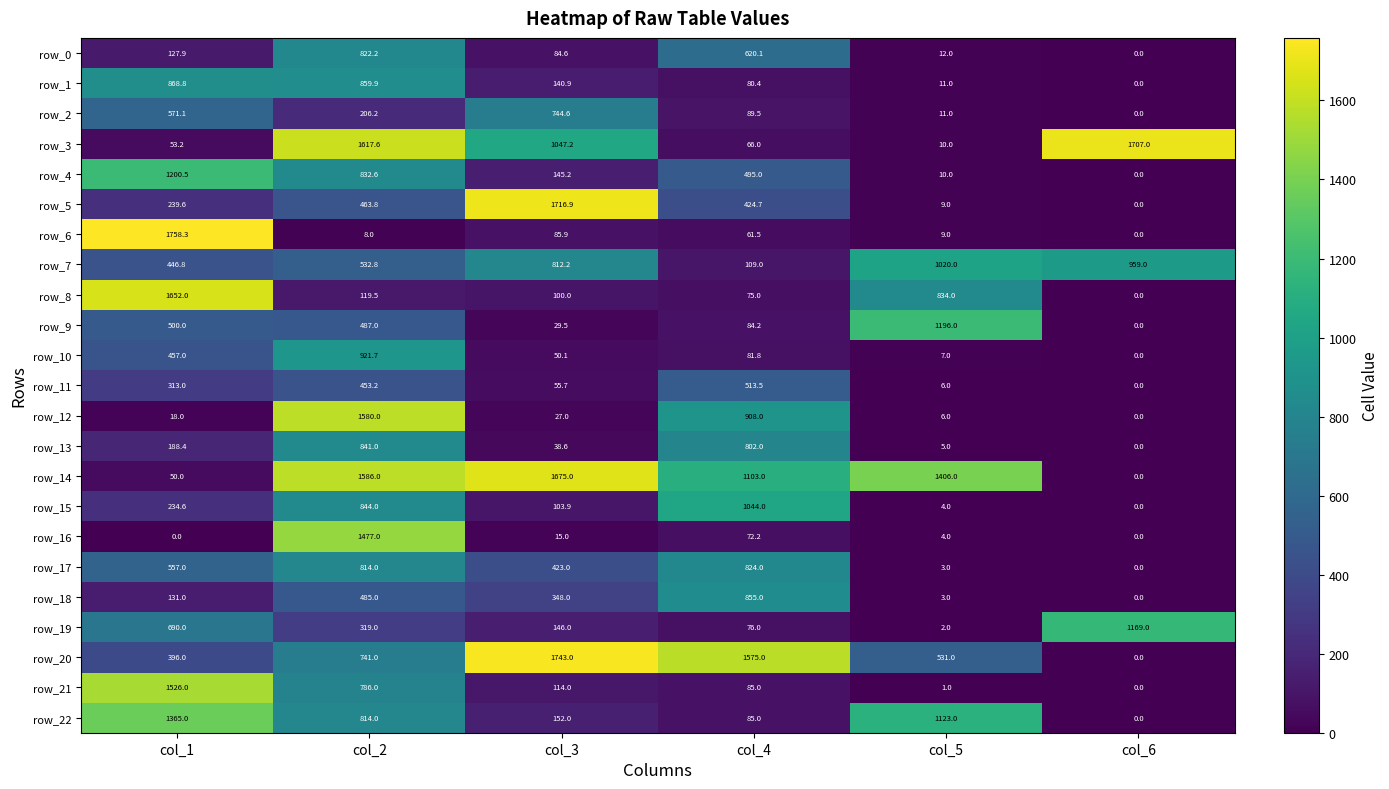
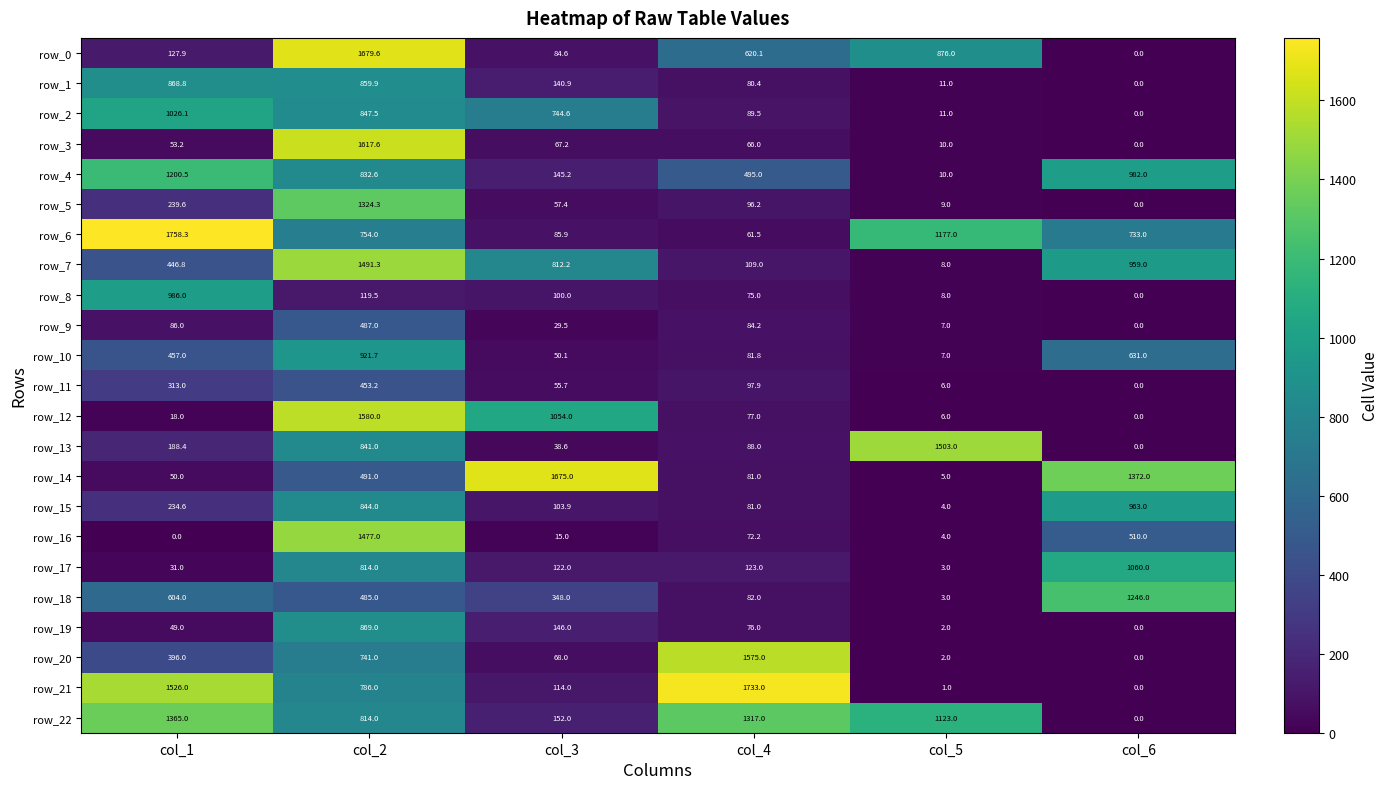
row_0, col_2: 822.2 -> 1679.6
row_0, col_5: 12.0 -> 876.0
row_2, col_1: 571.1 -> 1026.1
row_2, col_2: 206.2 -> 847.5
row_3, col_3: 1047.2 -> 67.2
row_3, col_6: 1707.0 -> 0.0
row_4, col_6: 0.0 -> 982.0
row_5, col_2: 463.8 -> 1324.3
row_5, col_3: 1716.9 -> 57.4
row_5, col_4: 424.7 -> 96.2
row_6, col_2: 8.0 -> 754.0
row_6, col_5: 9.0 -> 1177.0
row_6, col_6: 0.0 -> 733.0
row_7, col_2: 532.8 -> 1491.3
row_7, col_5: 1020.0 -> 8.0
row_8, col_1: 1652.0 -> 986.0
row_8, col_5: 834.0 -> 8.0
row_9, col_1: 500.0 -> 86.0
row_9, col_5: 1196.0 -> 7.0
row_10, col_6: 0.0 -> 631.0
row_11, col_4: 513.5 -> 97.9
row_12, col_3: 27.0 -> 1054.0
row_12, col_4: 908.0 -> 77.0
row_13, col_4: 802.0 -> 88.0
row_13, col_5: 5.0 -> 1503.0
row_14, col_2: 1586.0 -> 491.0
row_14, col_4: 1103.0 -> 81.0
row_14, col_5: 1406.0 -> 5.0
row_14, col_6: 0.0 -> 1372.0
row_15, col_4: 1044.0 -> 81.0
row_15, col_6: 0.0 -> 963.0
row_16, col_6: 0.0 -> 510.0
row_17, col_1: 557.0 -> 31.0
row_17, col_3: 423.0 -> 122.0
row_17, col_4: 824.0 -> 123.0
row_17, col_6: 0.0 -> 1060.0
row_18, col_1: 131.0 -> 604.0
row_18, col_4: 855.0 -> 82.0
row_18, col_6: 0.0 -> 1246.0
row_19, col_1: 690.0 -> 49.0
row_19, col_2: 319.0 -> 869.0
row_19, col_6: 1169.0 -> 0.0
row_20, col_3: 1743.0 -> 68.0
row_20, col_5: 531.0 -> 2.0
row_21, col_4: 85.0 -> 1733.0
row_22, col_4: 85.0 -> 1317.0
